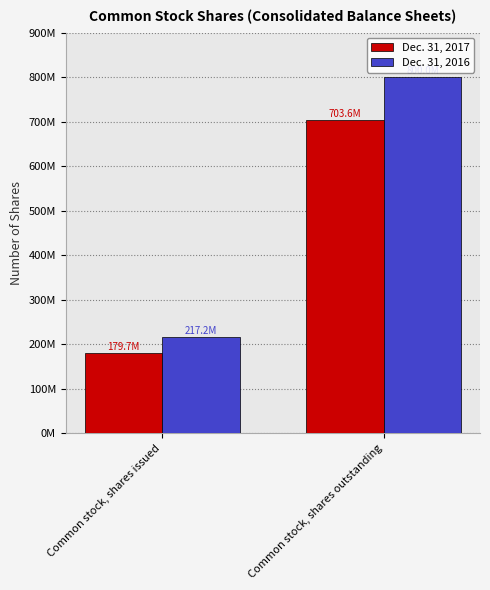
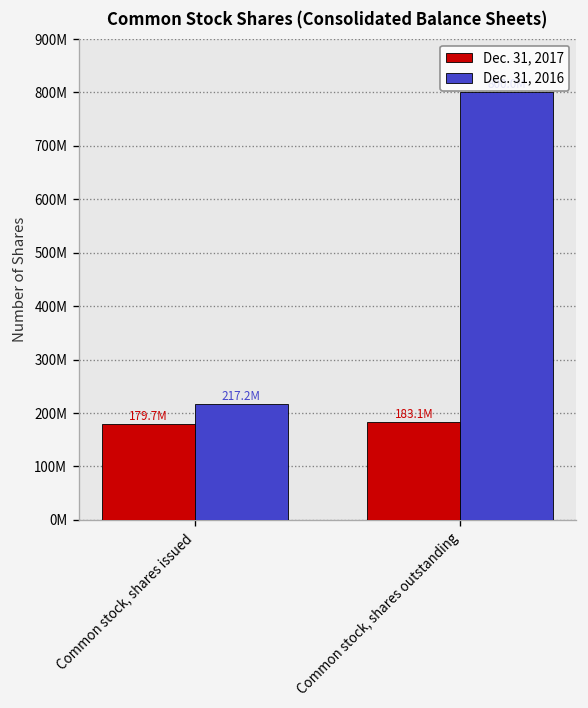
Dec. 31, 2017, Common stock, shares outstanding: 703.6M -> 183.1M
